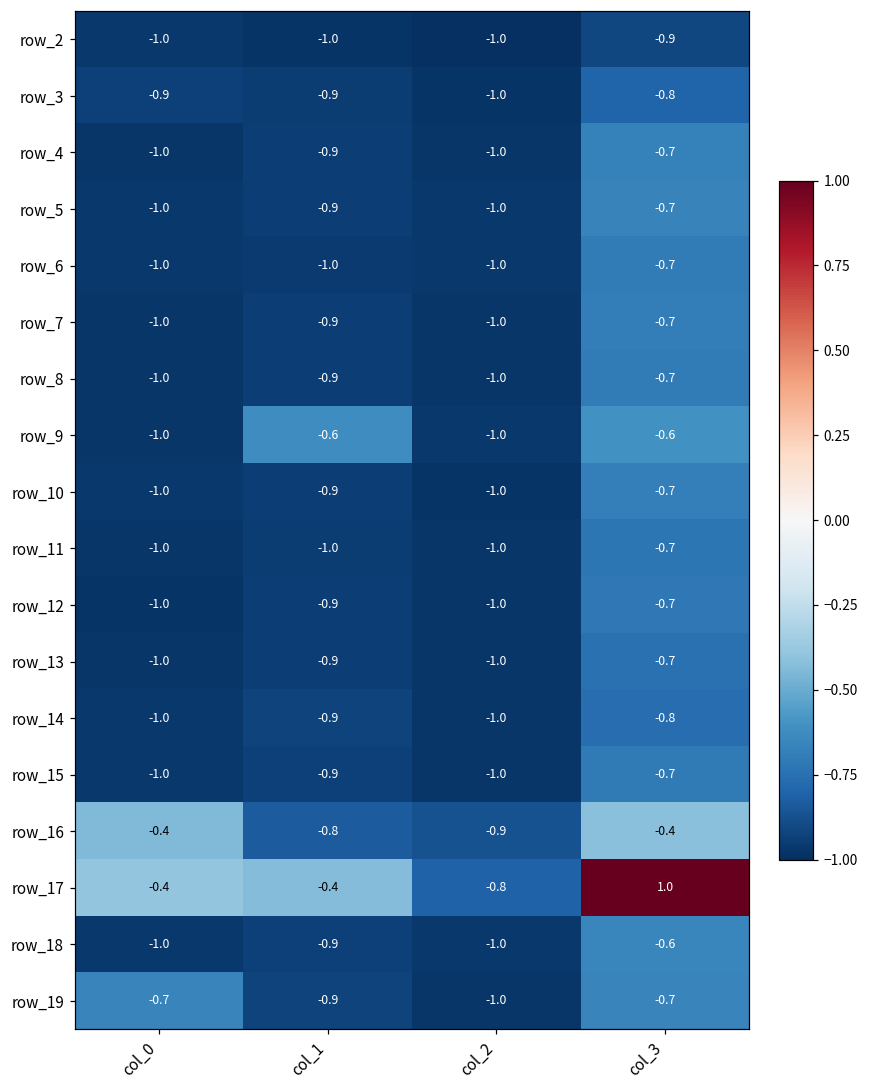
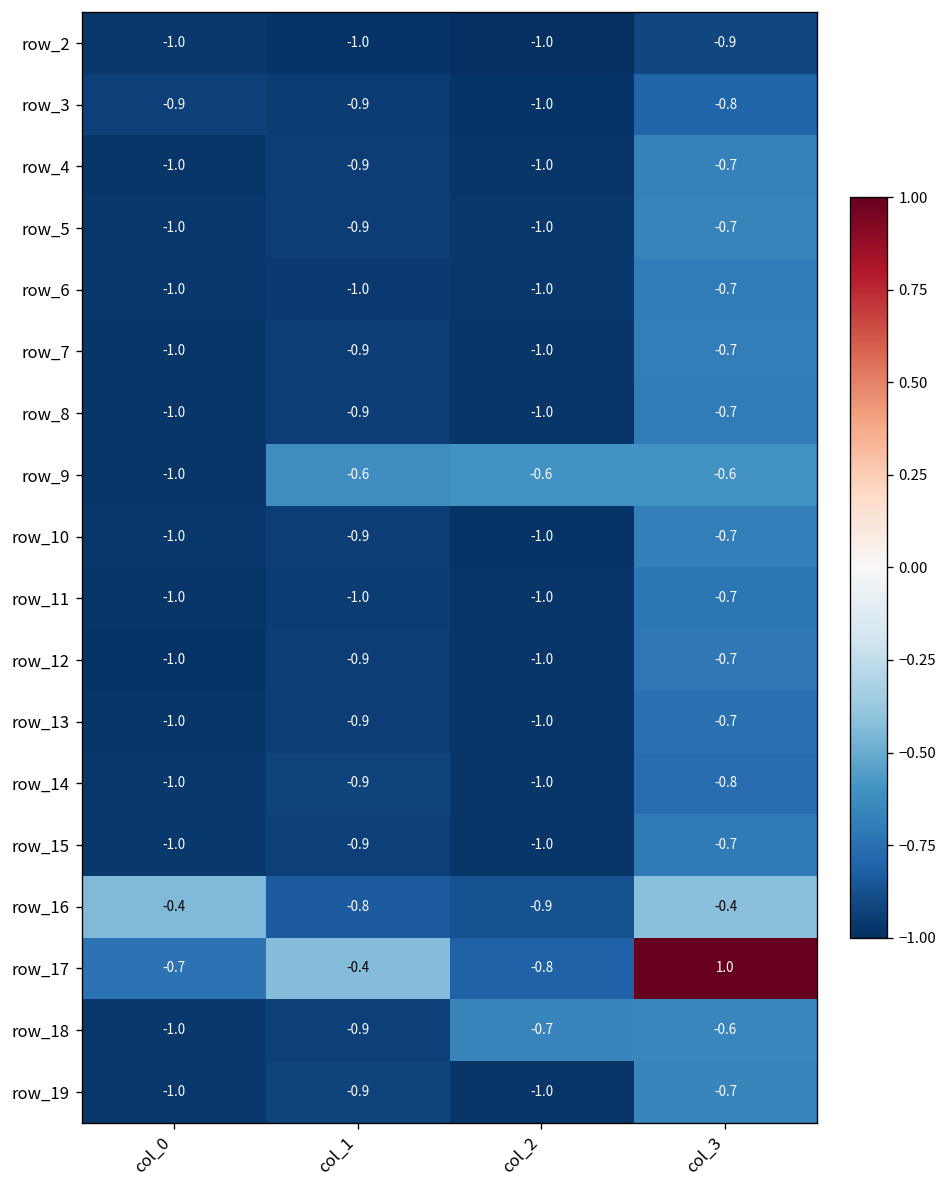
row_9, col_2: -1.0 -> -0.6
row_17, col_0: -0.4 -> -0.7
row_18, col_2: -1.0 -> -0.7
row_19, col_0: -0.7 -> -1.0
